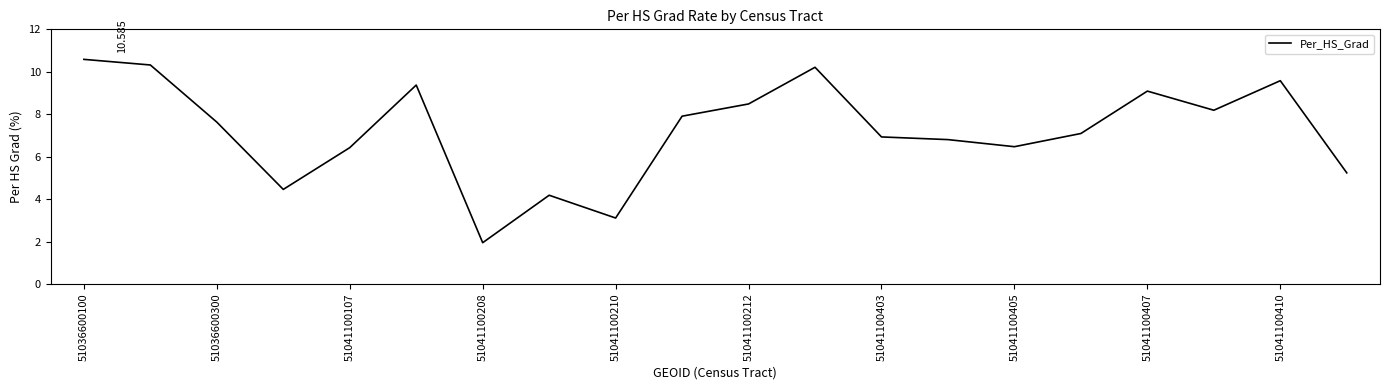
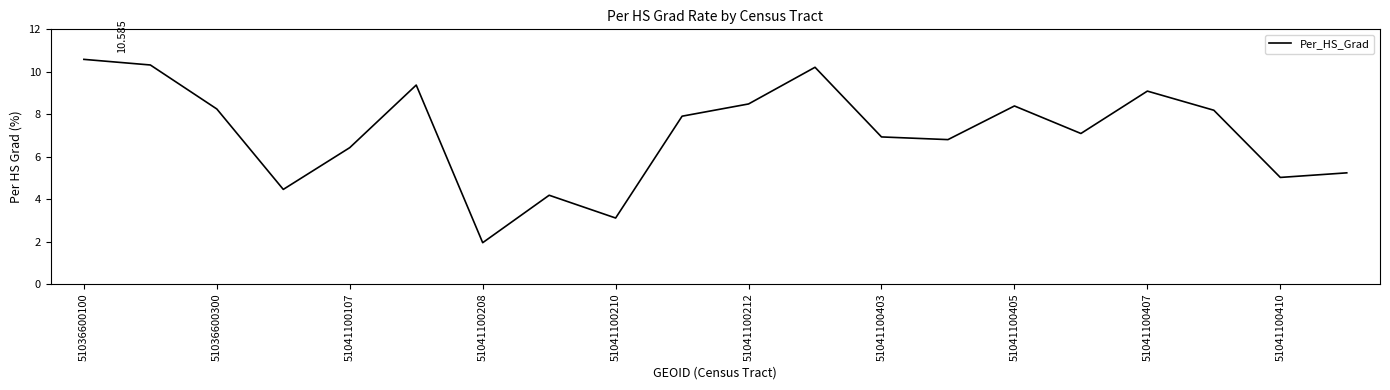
51036600300: 7.6 -> 8.2
51041100405: 6.5 -> 8.4
51041100410: 9.6 -> 5.0
